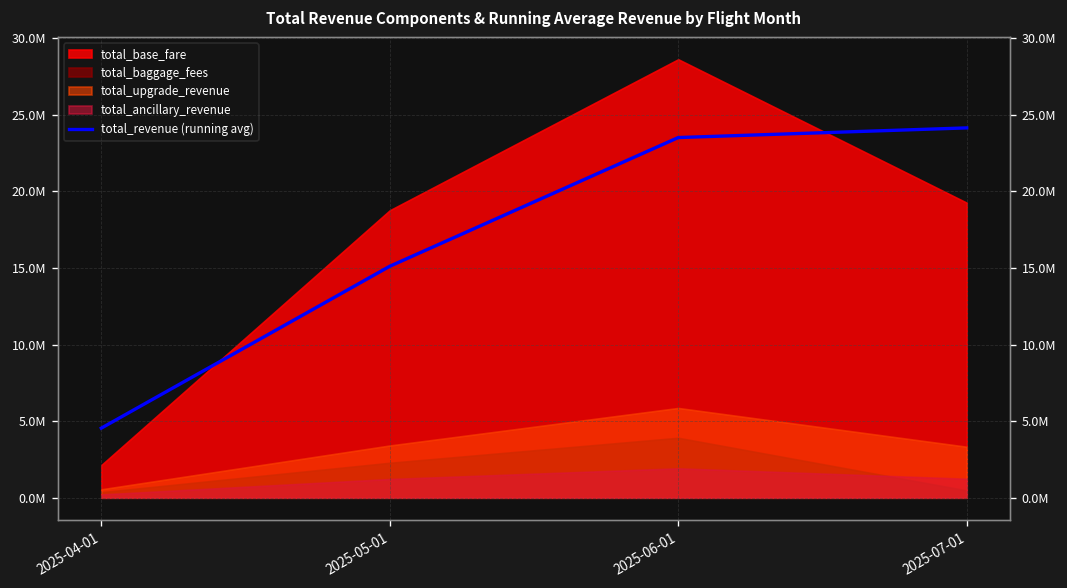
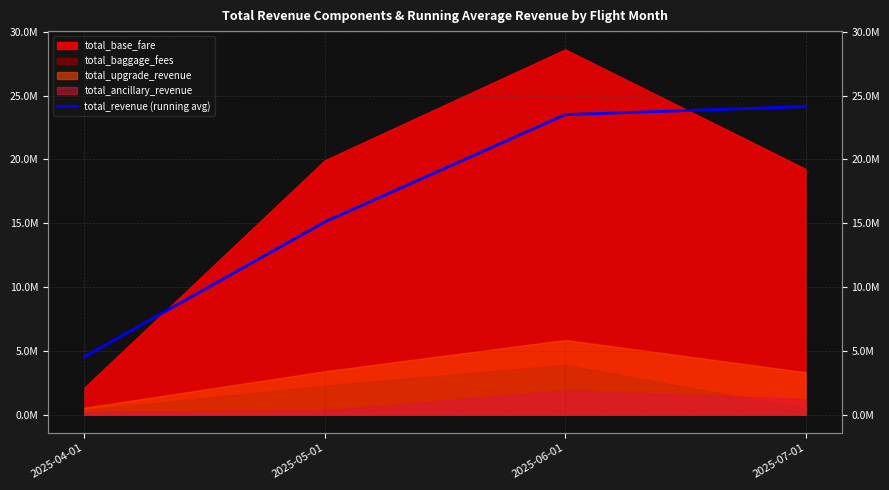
total_base_fare, 2025-05-01: 18800000 -> 19900000
total_ancillary_revenue, 2025-05-01: 1200000 -> 400000
